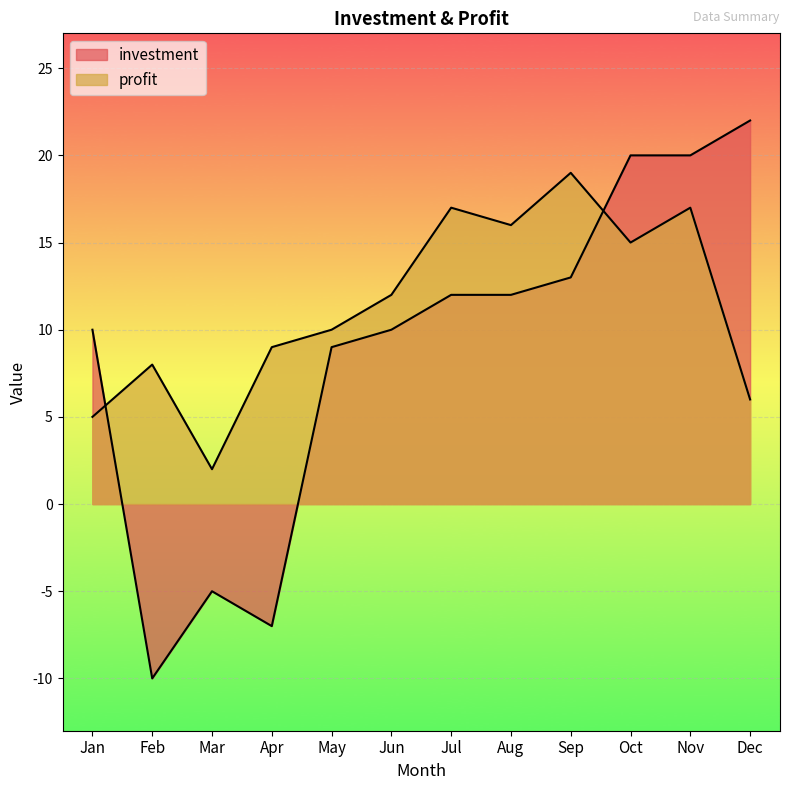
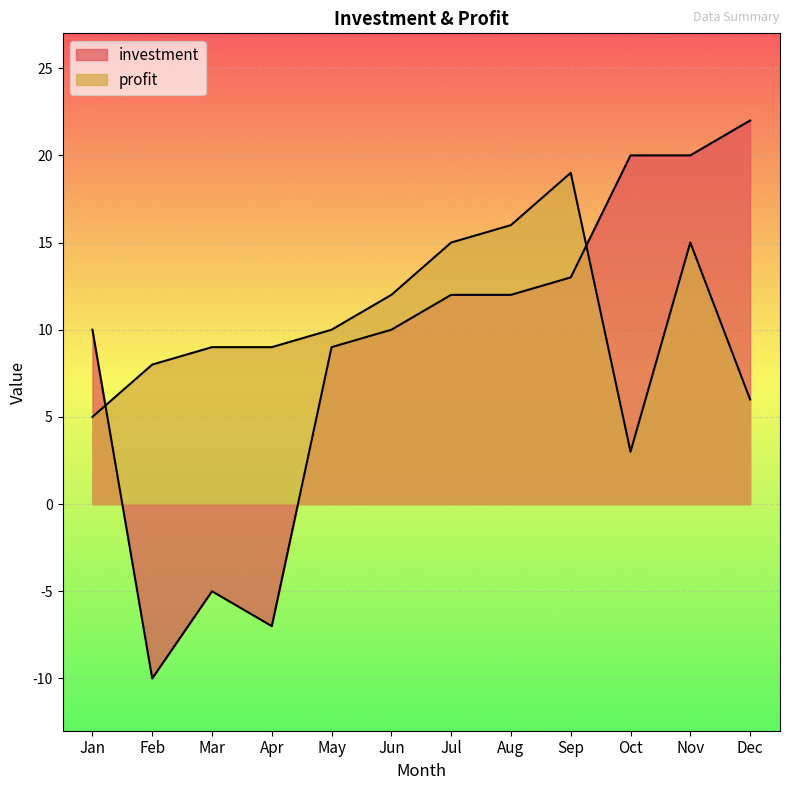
profit, Mar: 2 -> 9
profit, Jul: 17 -> 15
profit, Oct: 15 -> 3
profit, Nov: 17 -> 15
